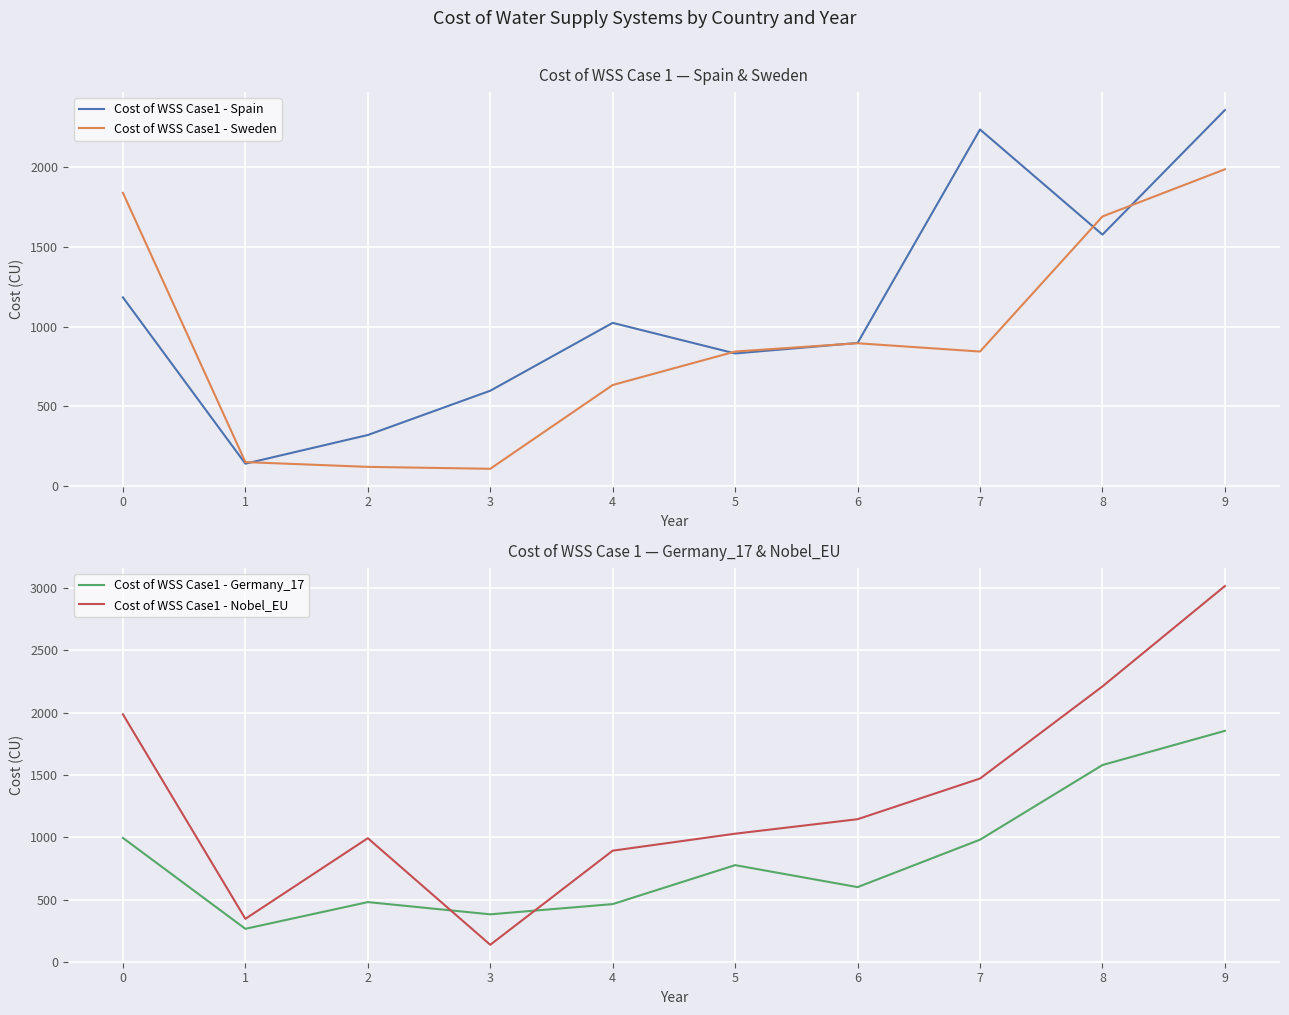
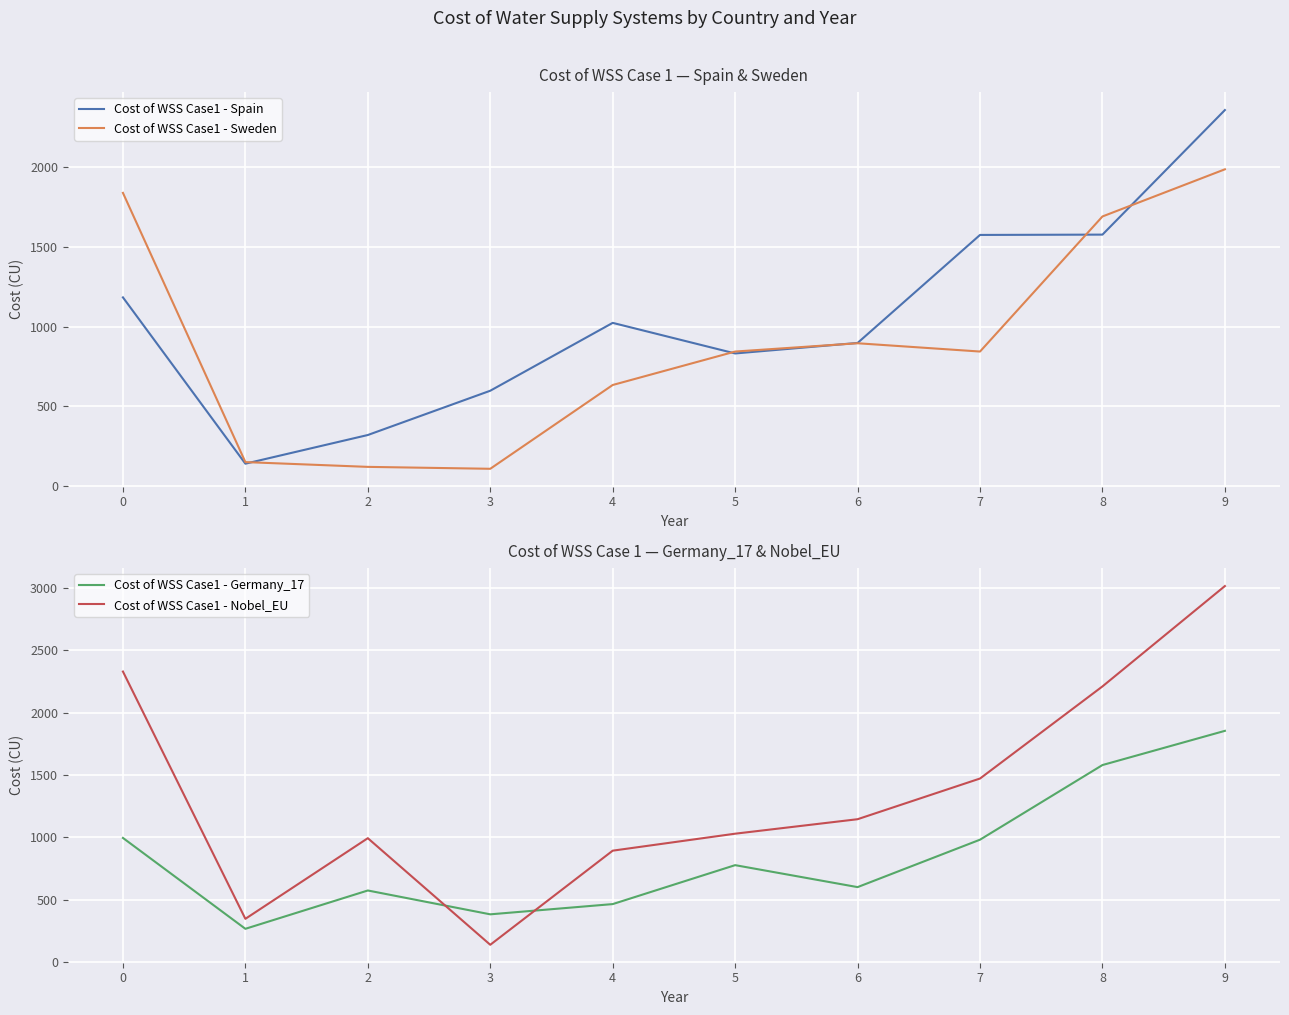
Cost of WSS Case 1 — Spain & Sweden, Cost of WSS Case1 - Spain, 7: 2240 -> 1580
Cost of WSS Case 1 — Germany_17 & Nobel_EU, Cost of WSS Case1 - Nobel_EU, 0: 1990 -> 2330
Cost of WSS Case 1 — Germany_17 & Nobel_EU, Cost of WSS Case1 - Germany_17, 2: 480 -> 580
